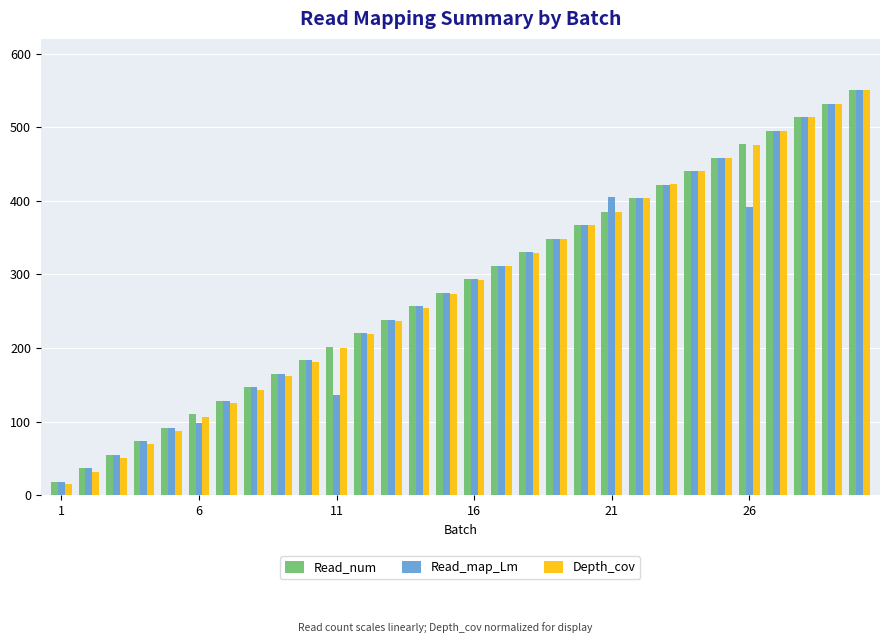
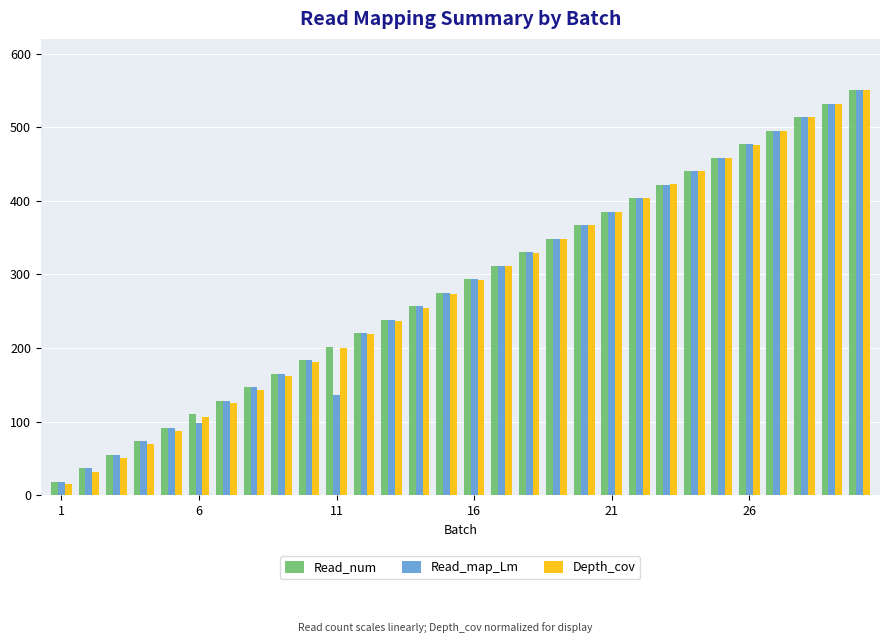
Read_map_Lm, 21: 410 -> 380
Read_map_Lm, 26: 390 -> 480
